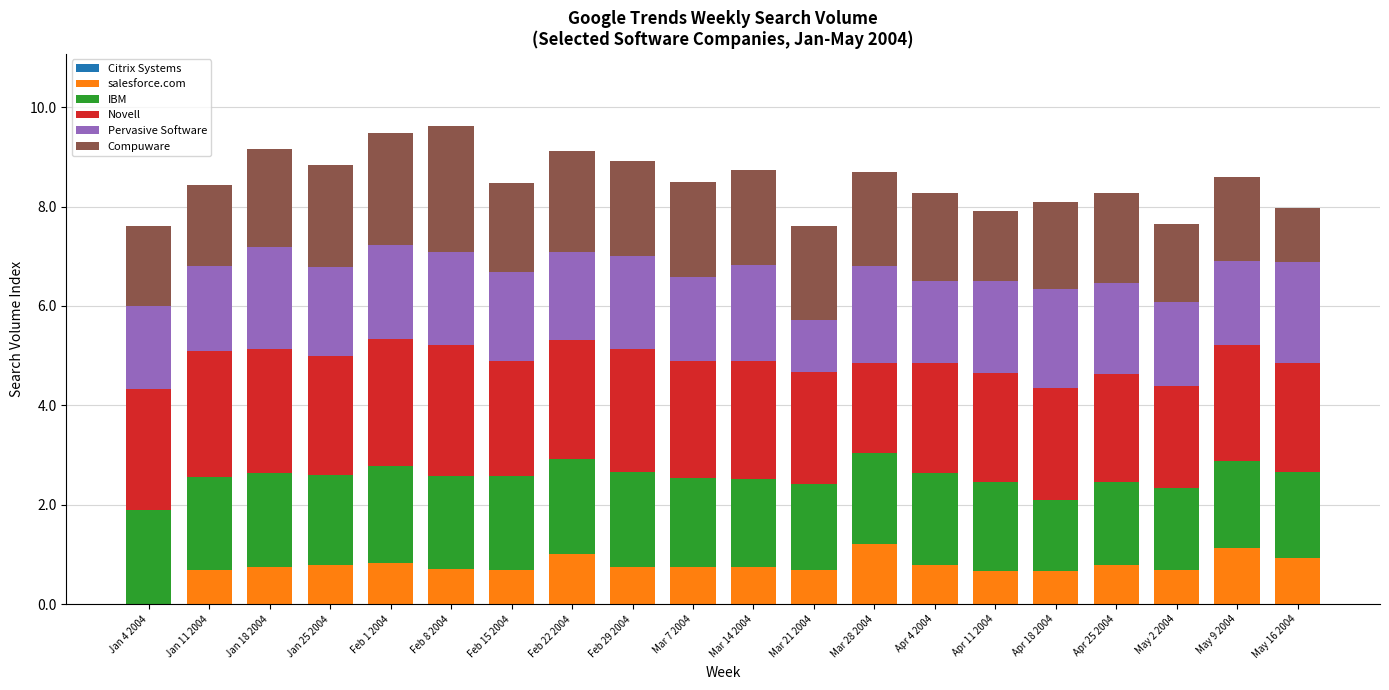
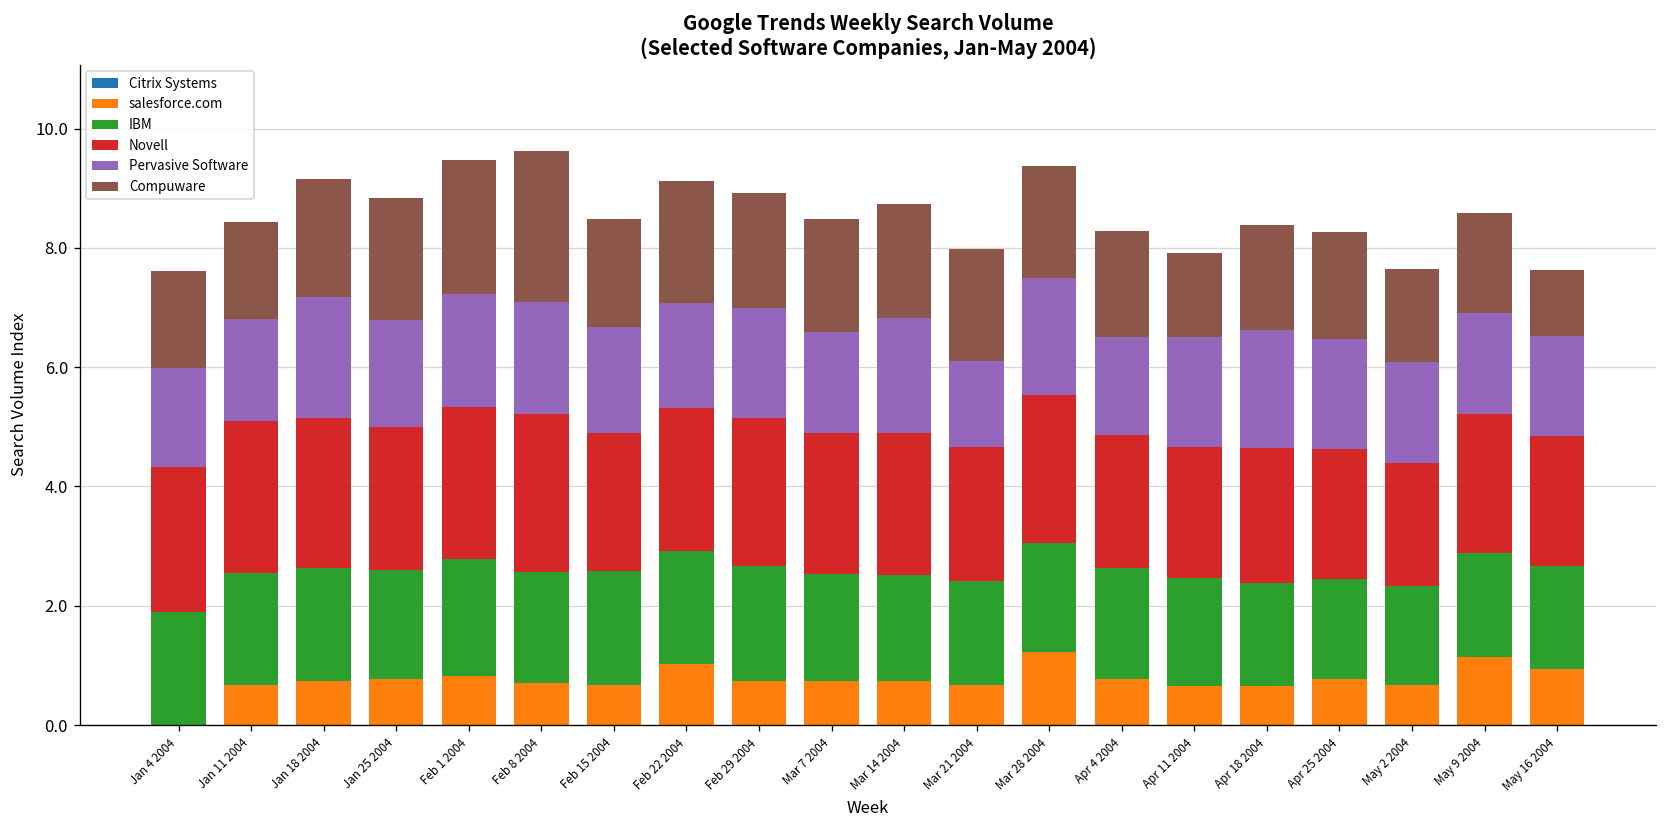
Pervasive Software, Mar 21 2004: 1.0 -> 1.4
Novell, Mar 28 2004: 1.8 -> 2.5
IBM, Apr 18 2004: 1.4 -> 1.7
Pervasive Software, May 16 2004: 2.0 -> 1.7
